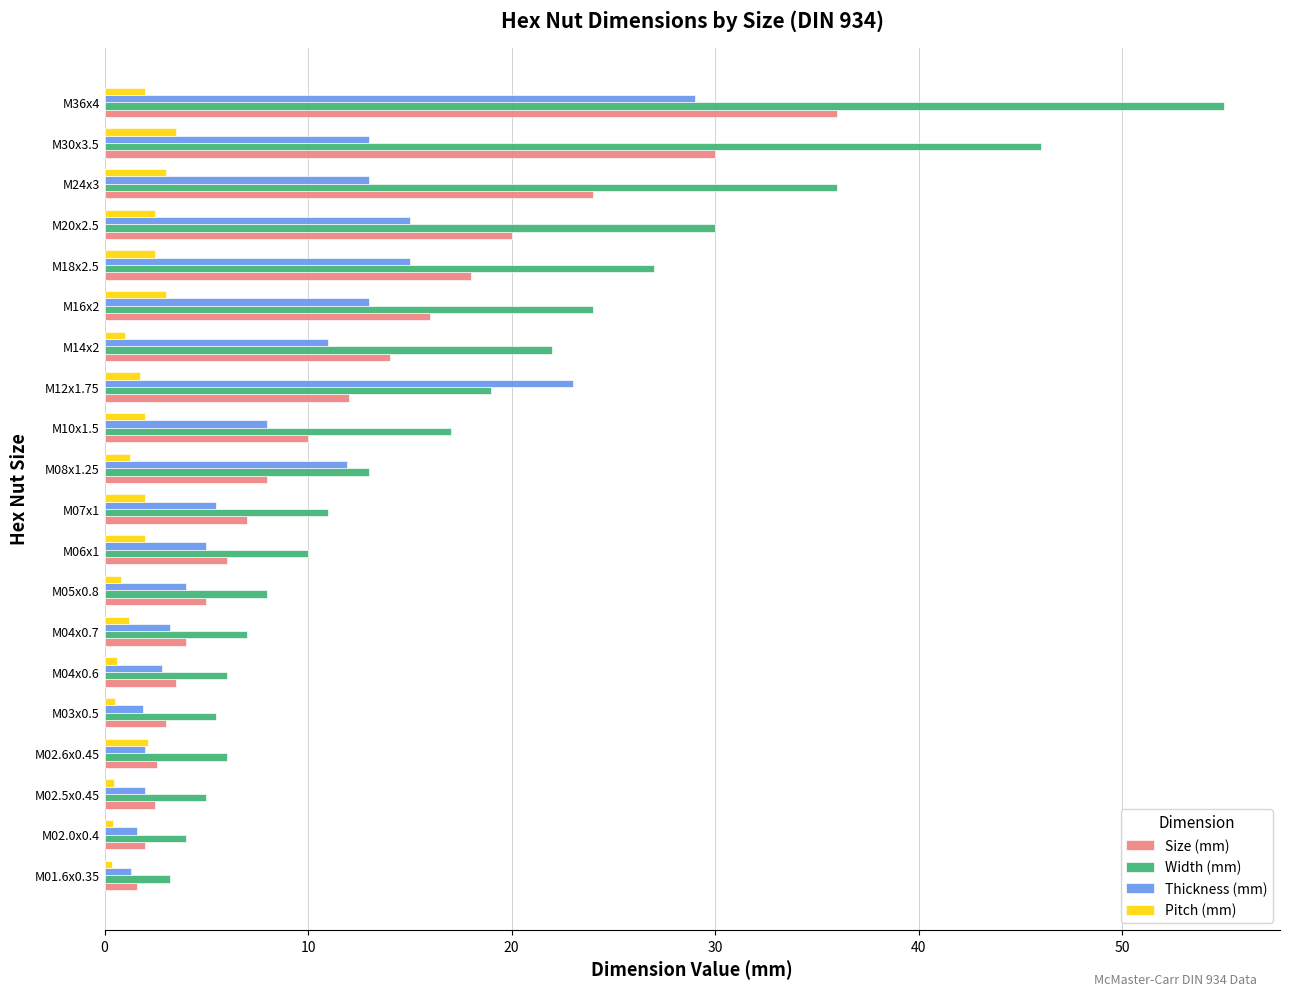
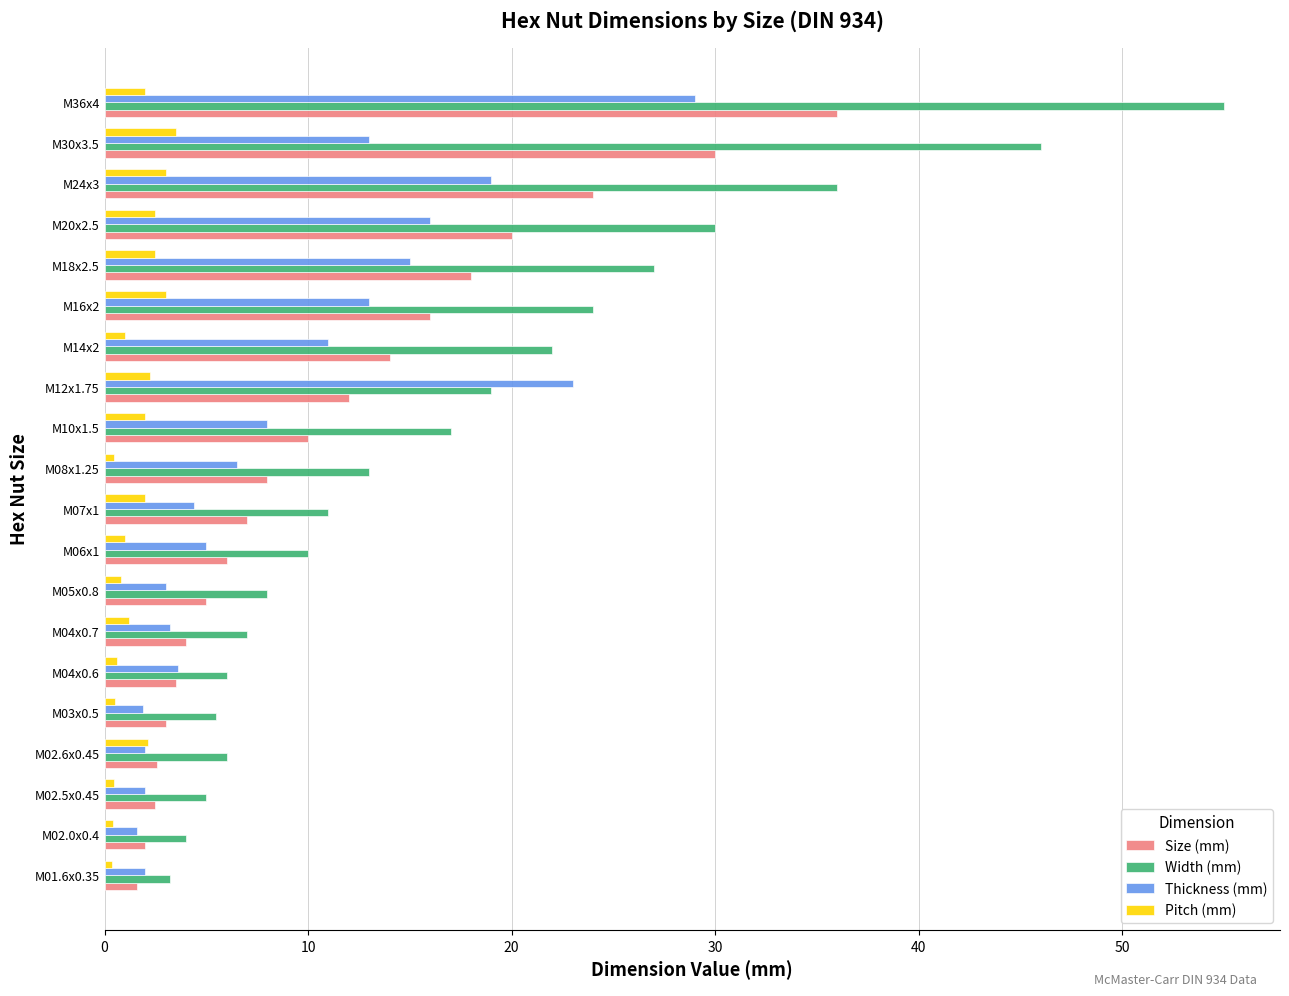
Thickness (mm), M24x3: 13 -> 19
Thickness (mm), M20x2.5: 15 -> 16
Pitch (mm), M12x1.75: 1.8 -> 2.2
Pitch (mm), M08x1.25: 1.3 -> 0.5
Thickness (mm), M08x1.25: 11.9 -> 6.5
Thickness (mm), M07x1: 5.5 -> 4.4
Pitch (mm), M06x1: 2 -> 1
Thickness (mm), M05x0.8: 4 -> 3
Thickness (mm), M04x0.6: 2.8 -> 3.6
Thickness (mm), M01.6x0.35: 1.3 -> 2.0
